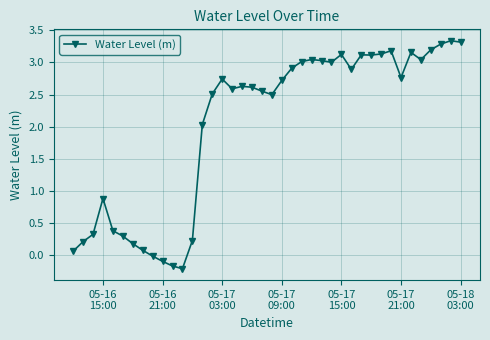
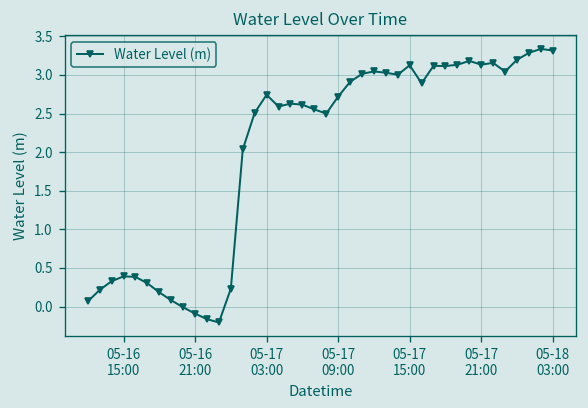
05-16 15:00: 0.9 -> 0.4
05-17 21:00: 2.8 -> 3.1
